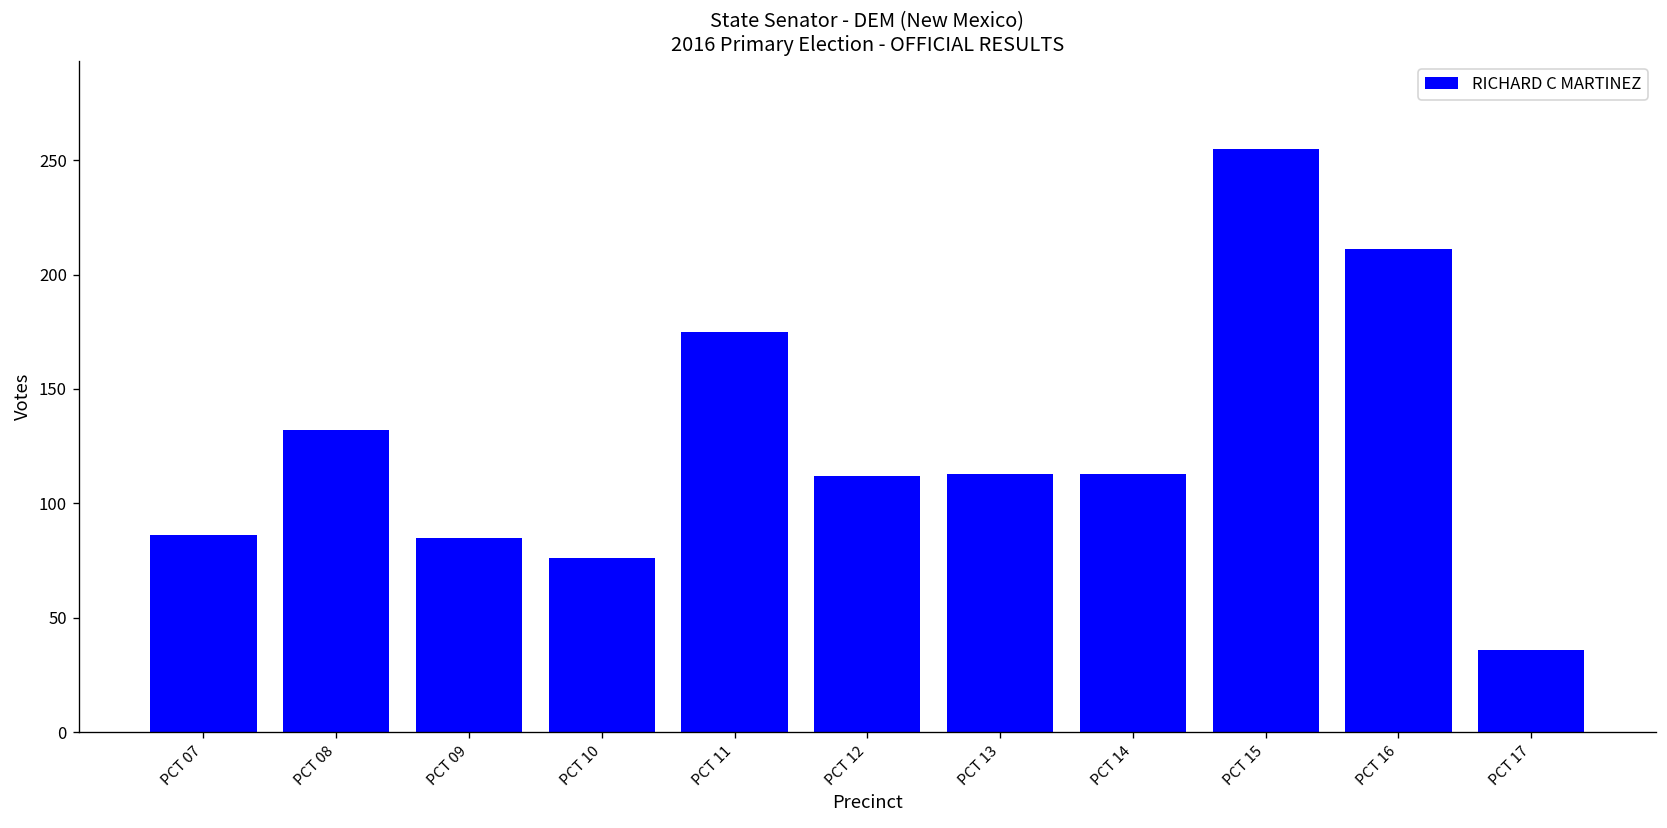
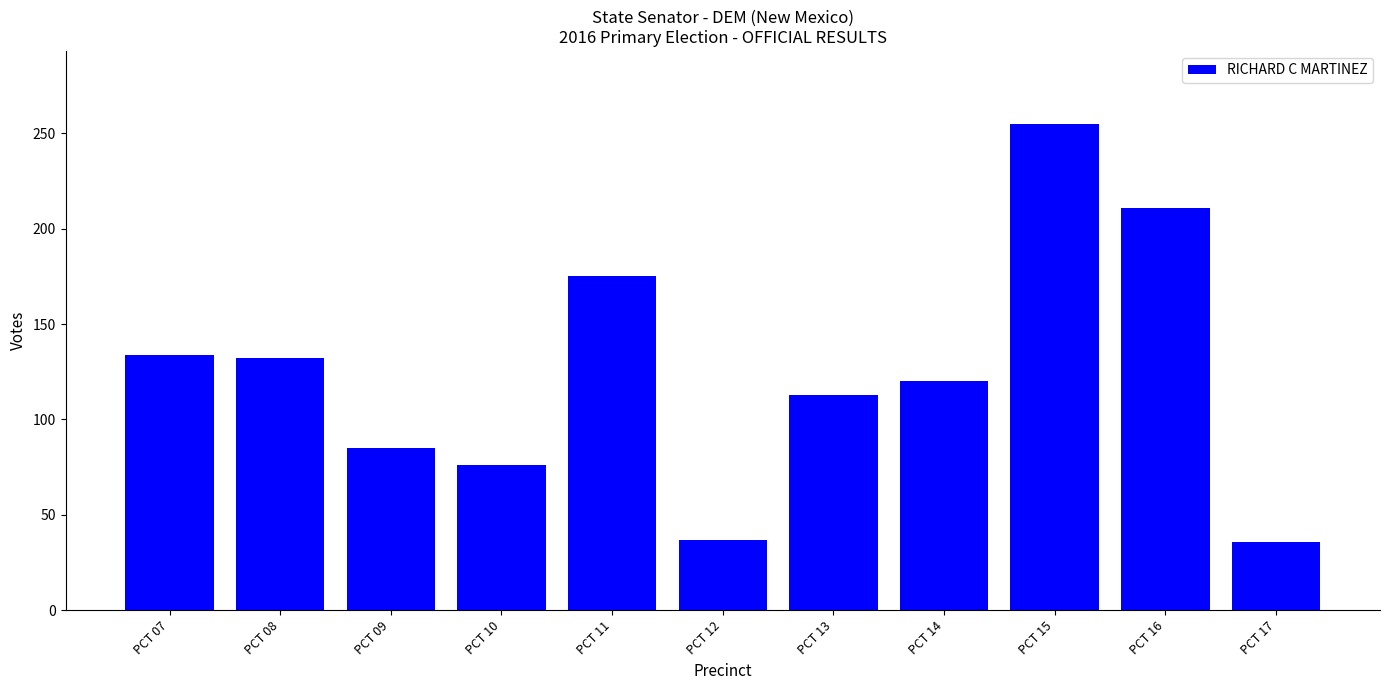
PCT 07: 86 -> 134
PCT 12: 112 -> 37
PCT 14: 113 -> 120
